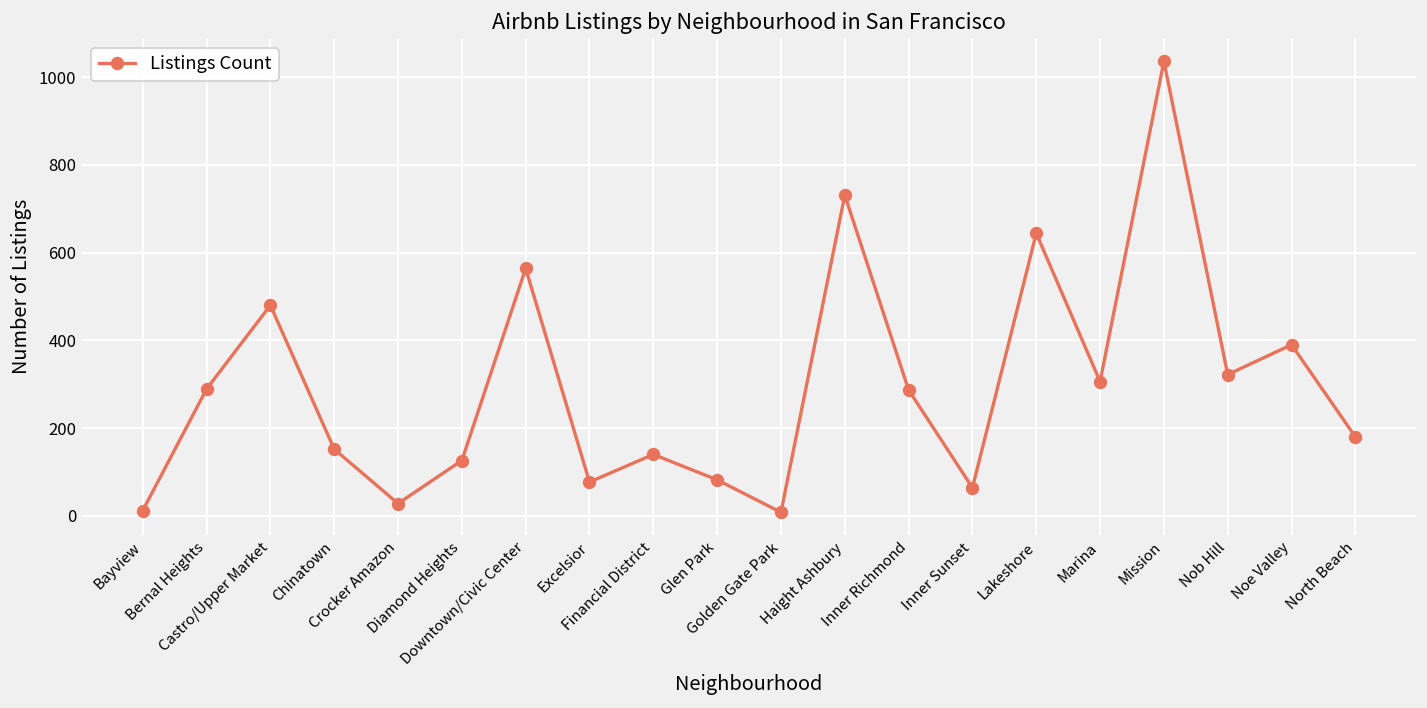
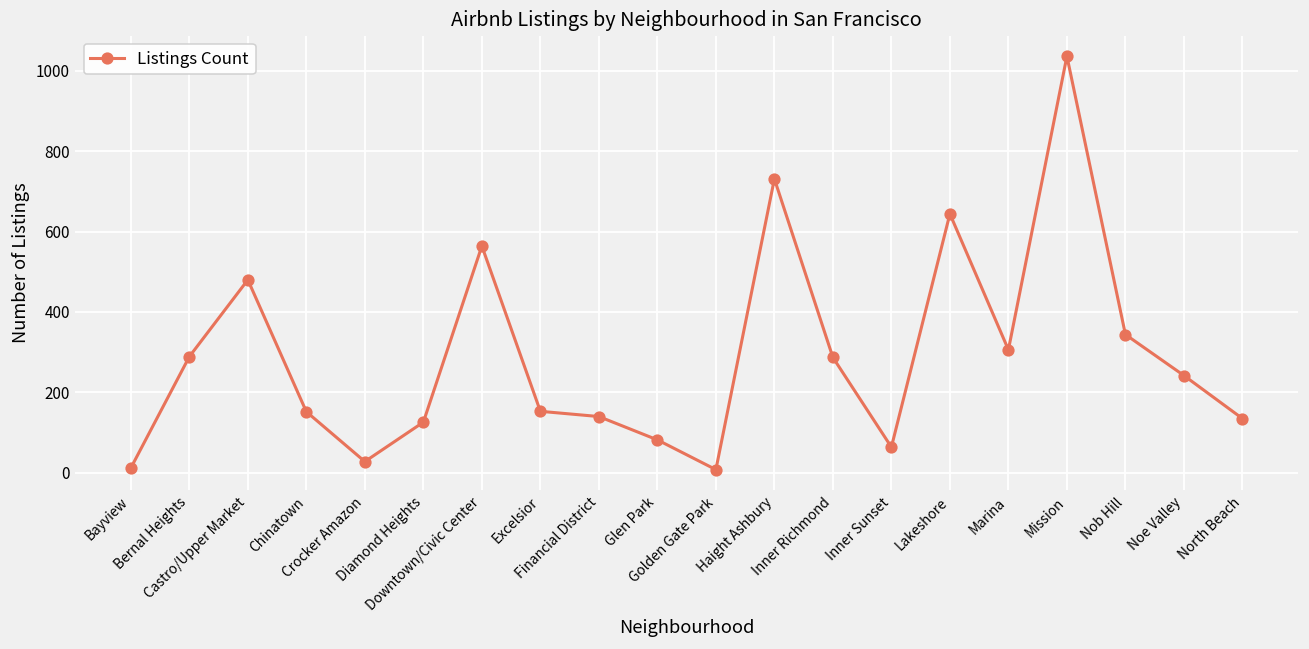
Excelsior: 80 -> 150
Nob Hill: 320 -> 340
Noe Valley: 390 -> 240
North Beach: 180 -> 140
